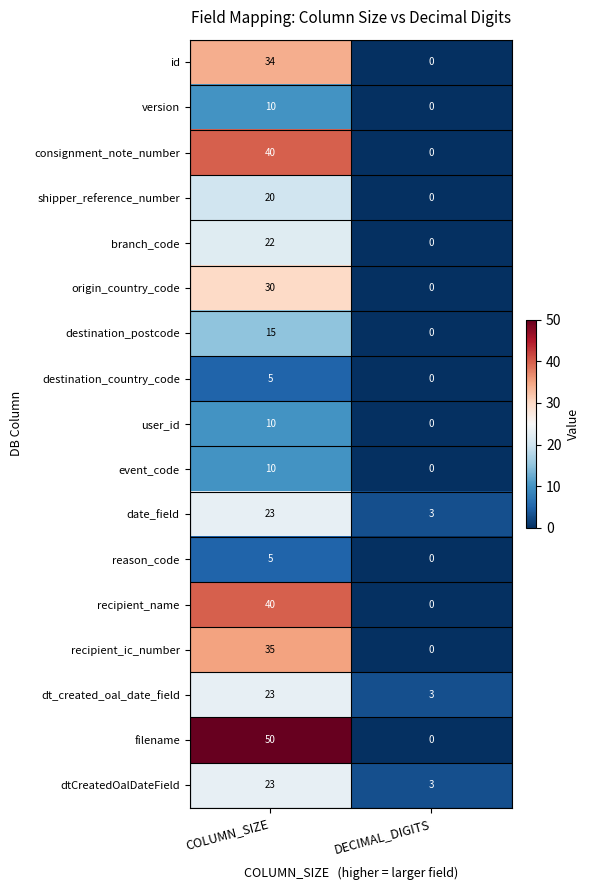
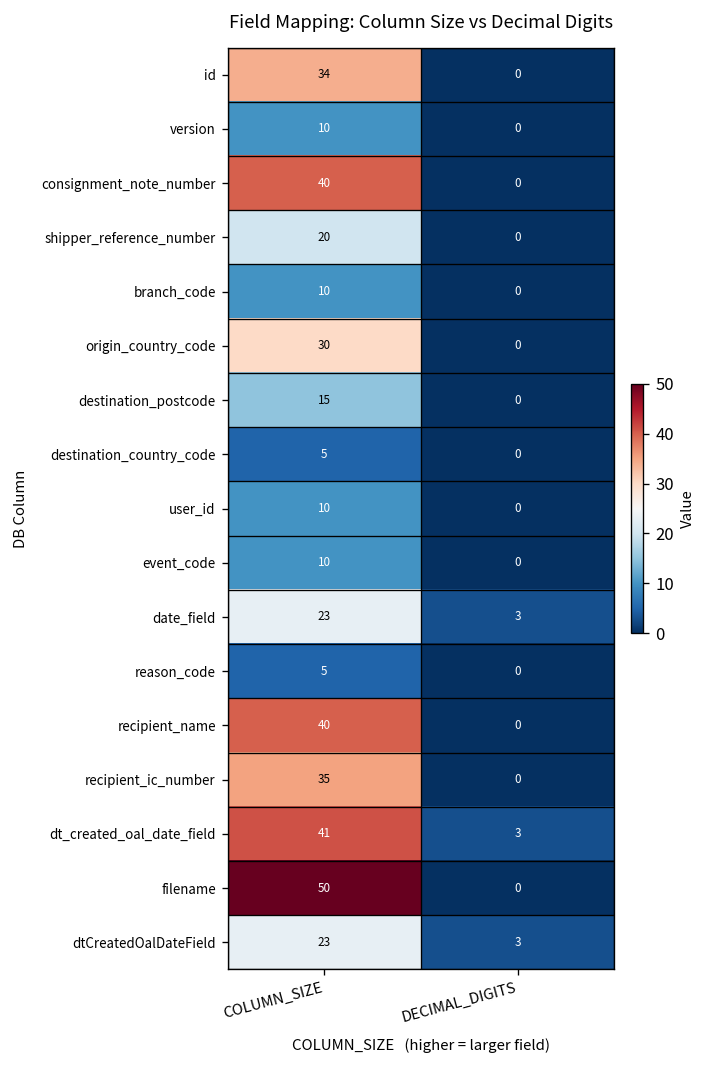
branch_code, COLUMN_SIZE: 22 -> 10
dt_created_oal_date_field, COLUMN_SIZE: 23 -> 41
